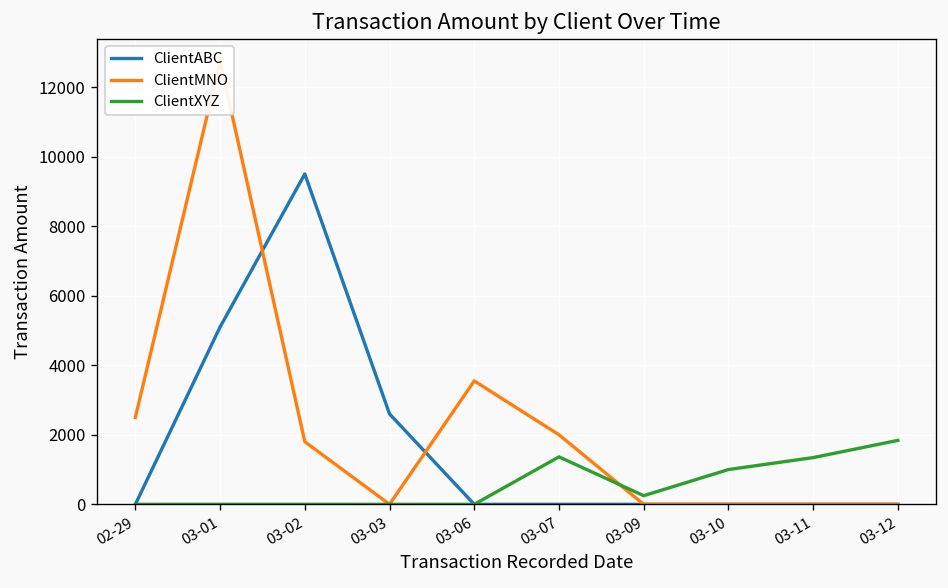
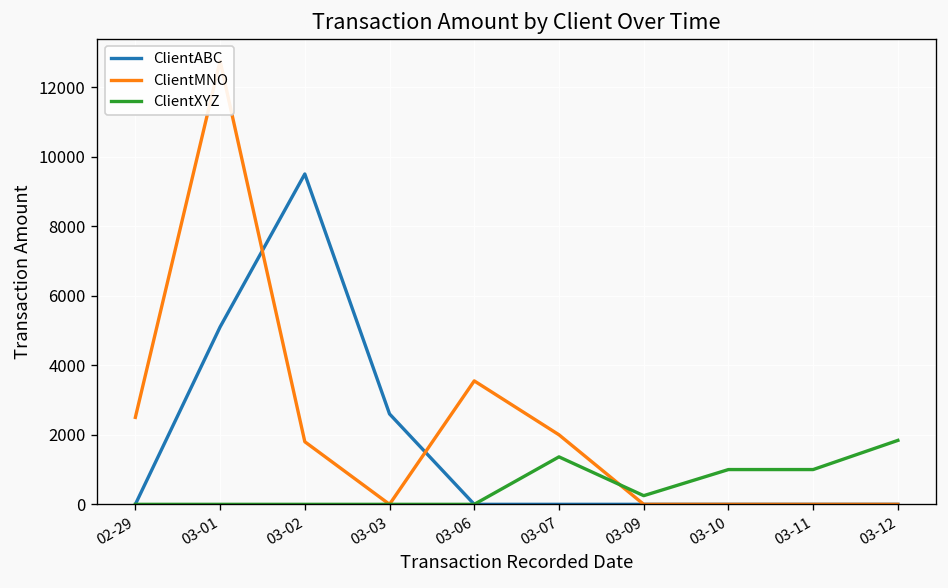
ClientXYZ, 03-11: 1300 -> 1000
